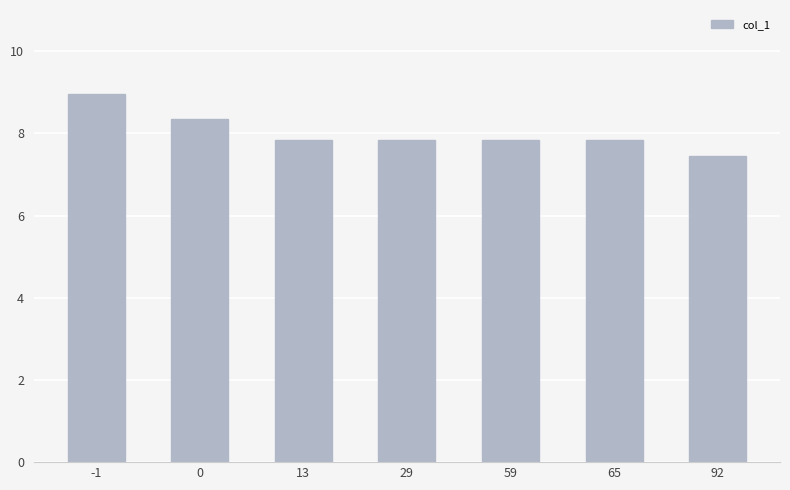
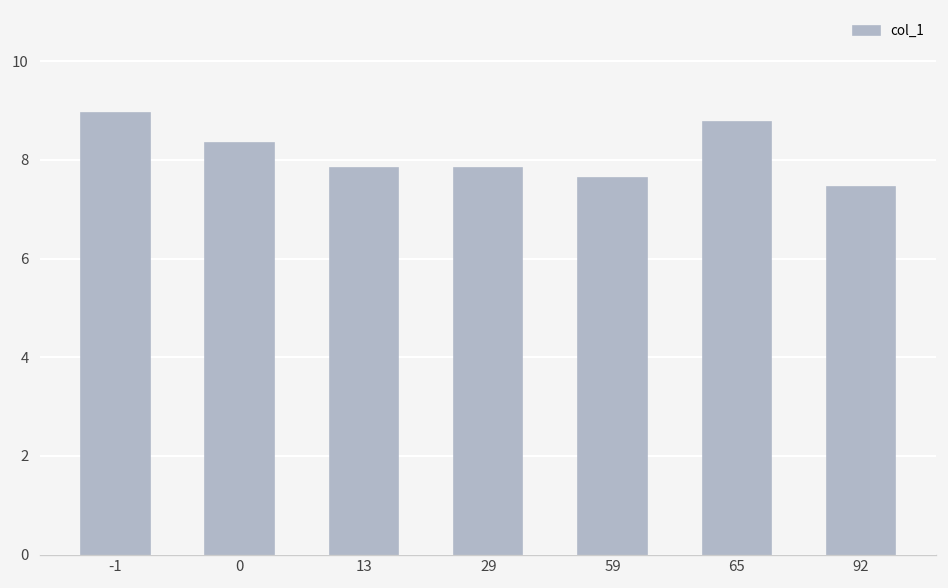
59: 7.8 -> 7.6
65: 7.8 -> 8.8
